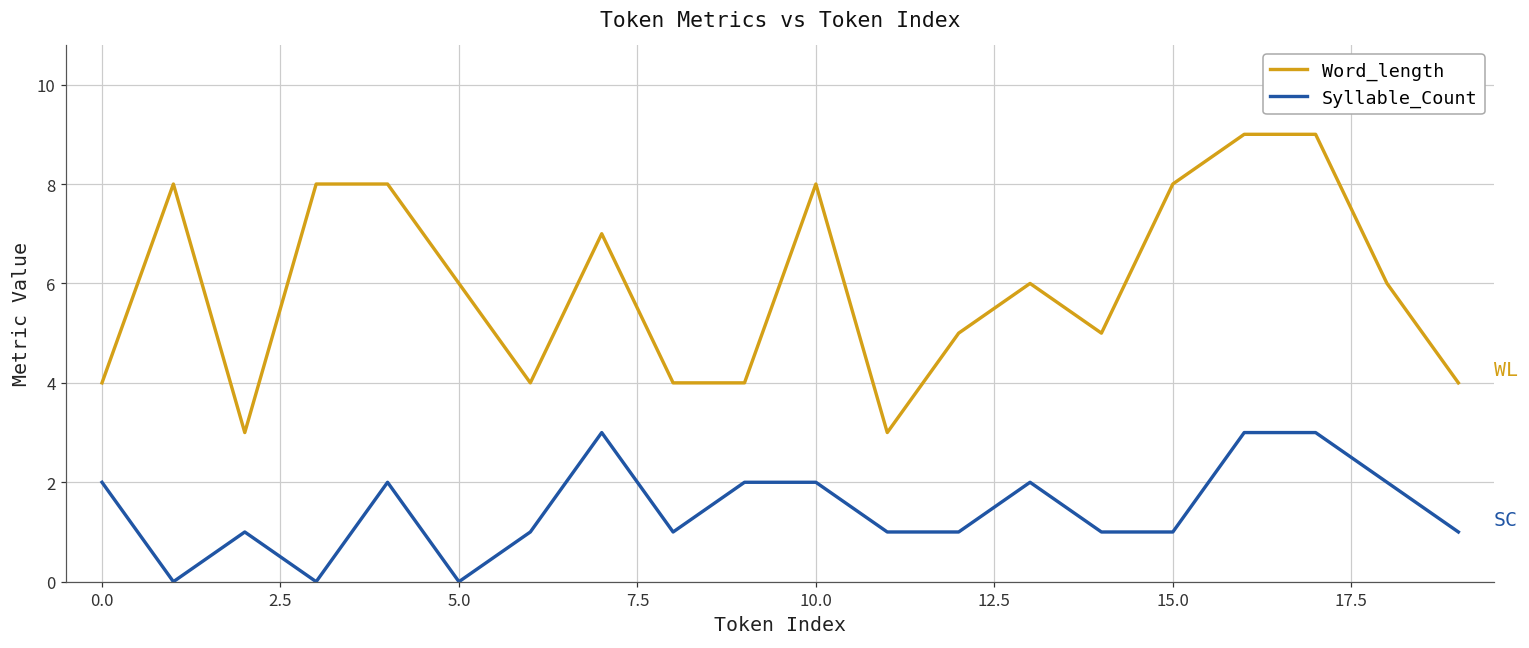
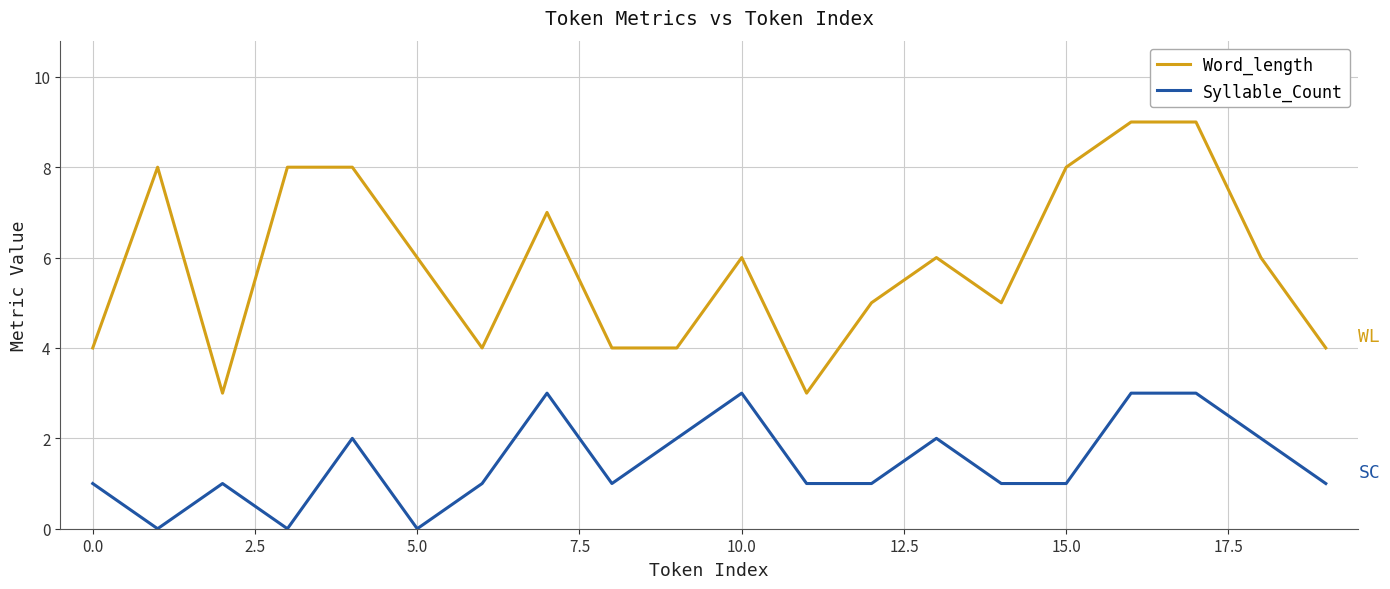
Syllable_Count, 0.0: 2 -> 1
Word_length, 10.0: 8 -> 6
Syllable_Count, 10.0: 2 -> 3
